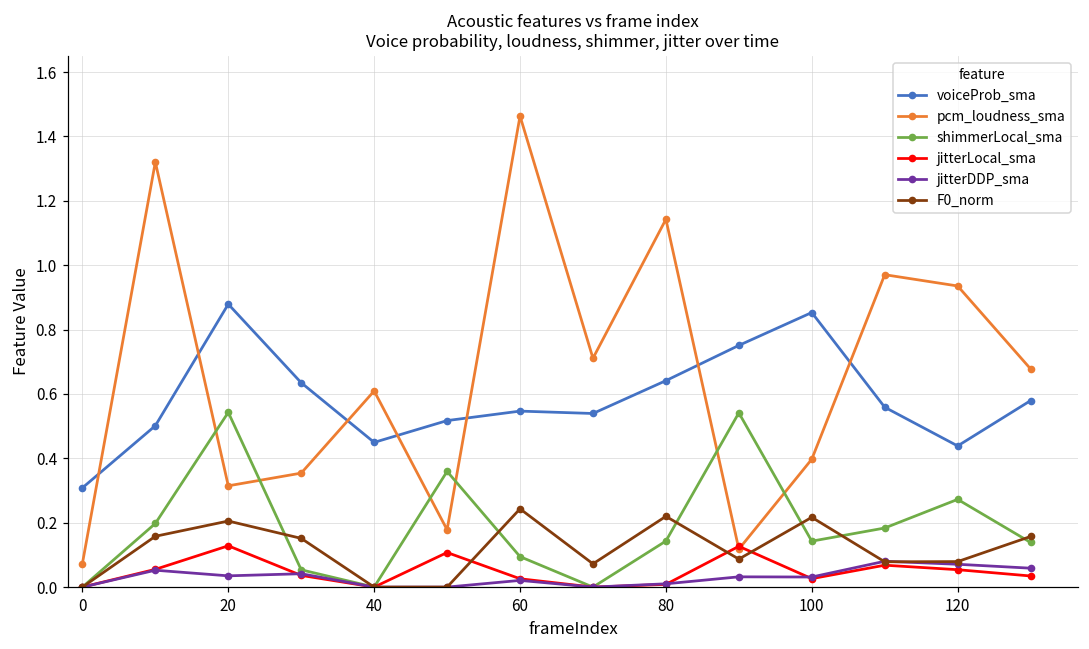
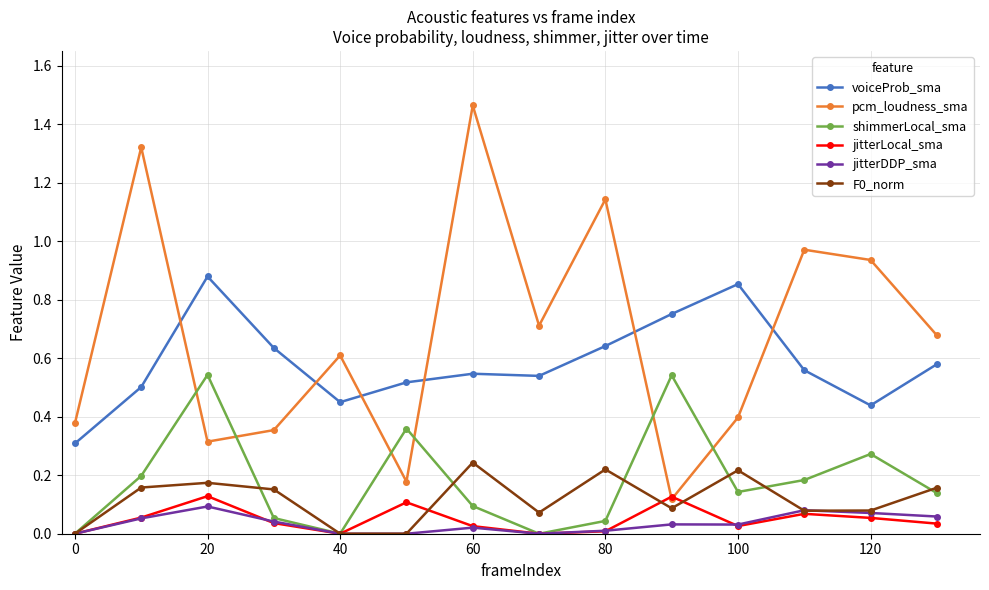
pcm_loudness_sma, 0: 0.07 -> 0.38
jitterDDP_sma, 20: 0.03 -> 0.09
F0_norm, 20: 0.21 -> 0.17
shimmerLocal_sma, 80: 0.14 -> 0.04
